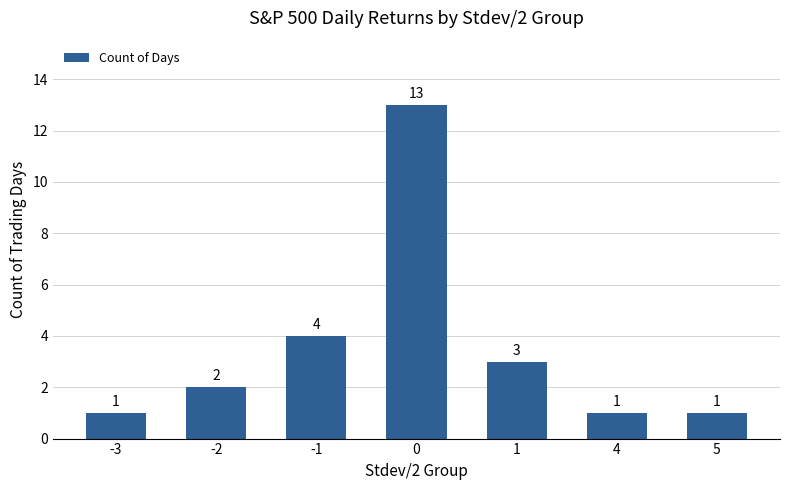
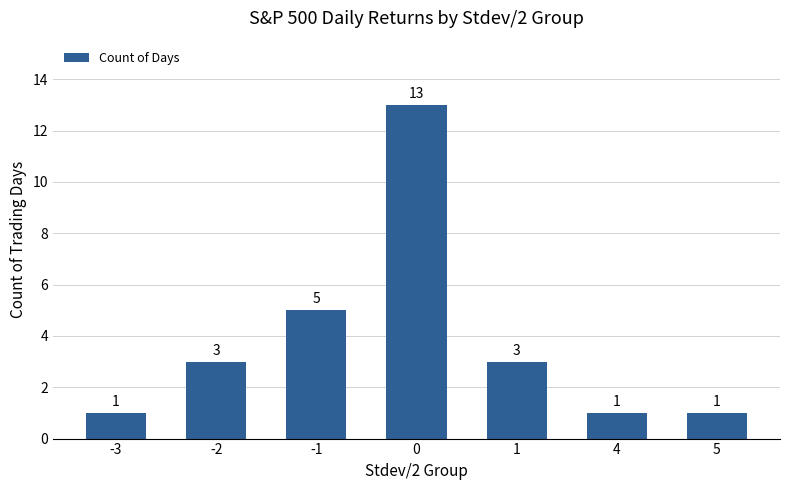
-2: 2 -> 3
-1: 4 -> 5
